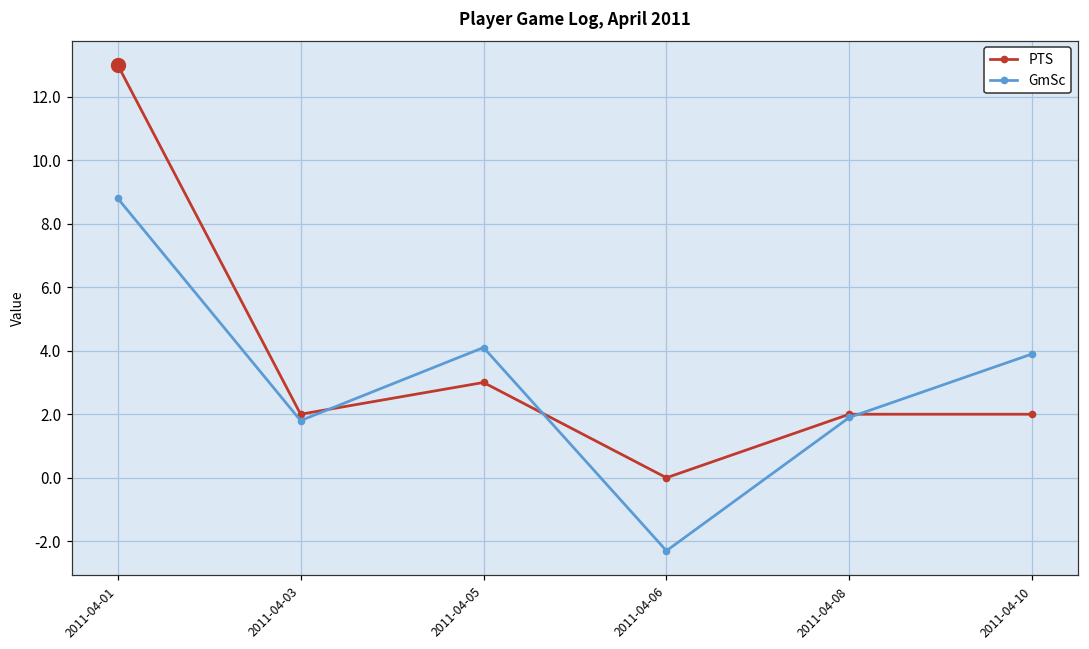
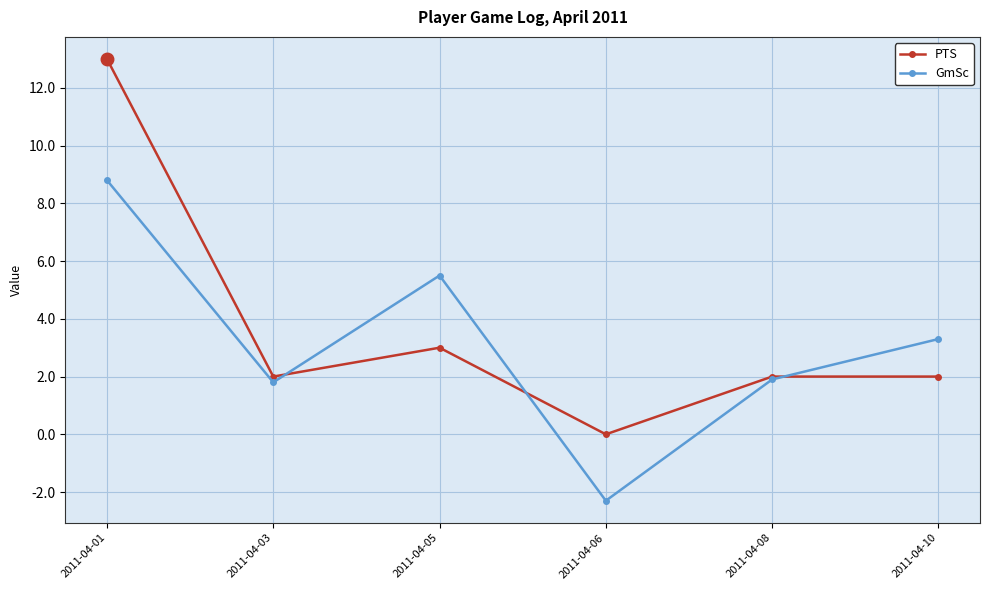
GmSc, 2011-04-05: 4.1 -> 5.5
GmSc, 2011-04-10: 3.9 -> 3.3
